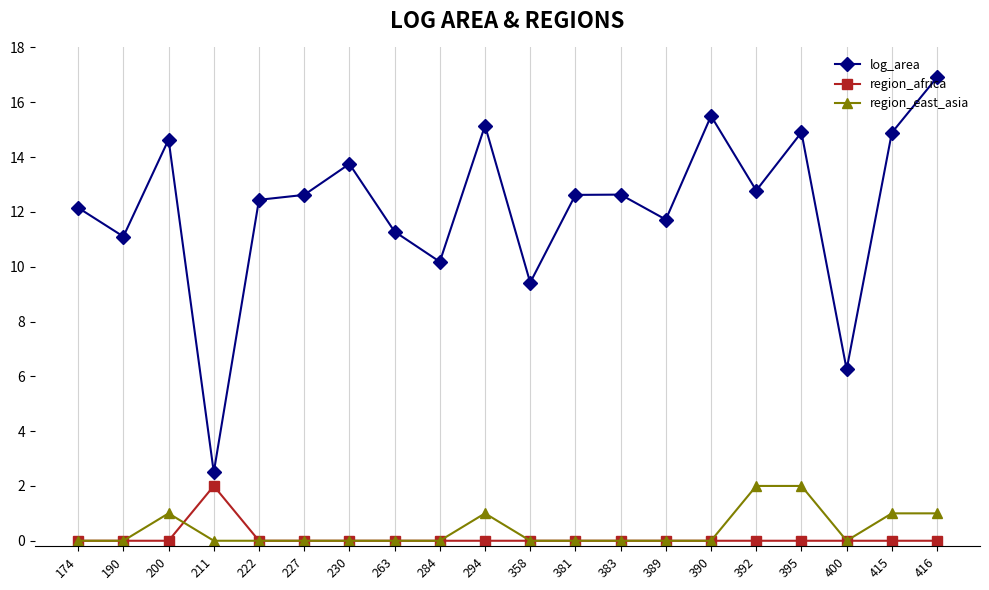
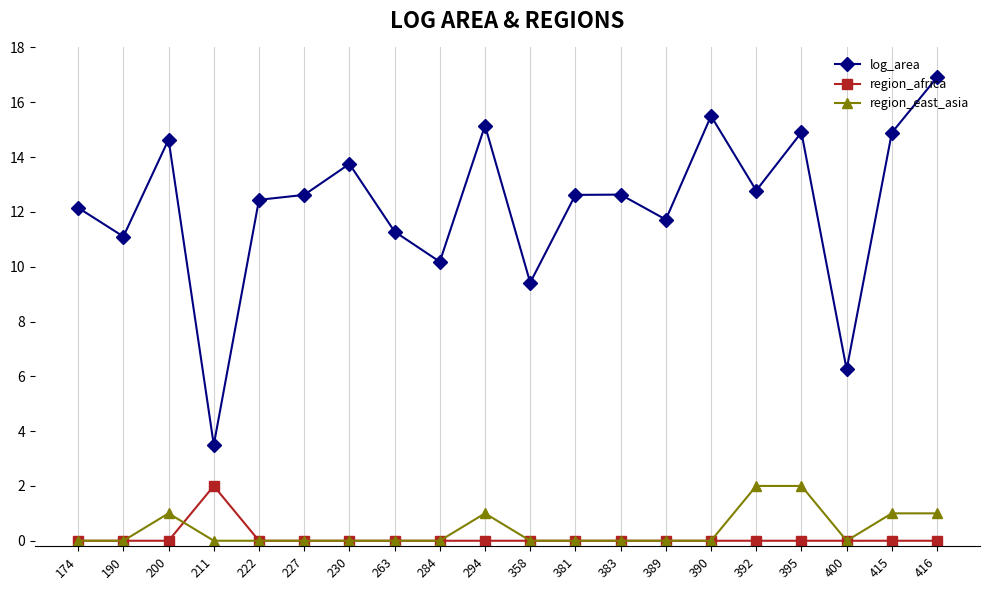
log_area, 211: 2.5 -> 3.5
